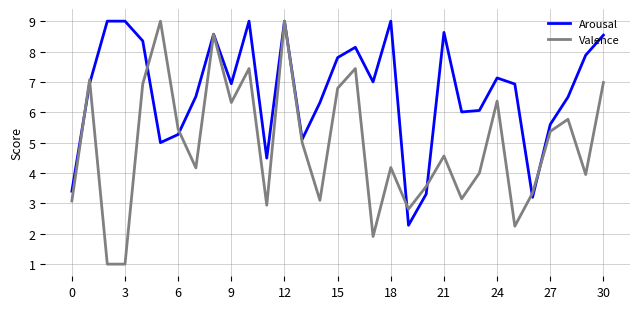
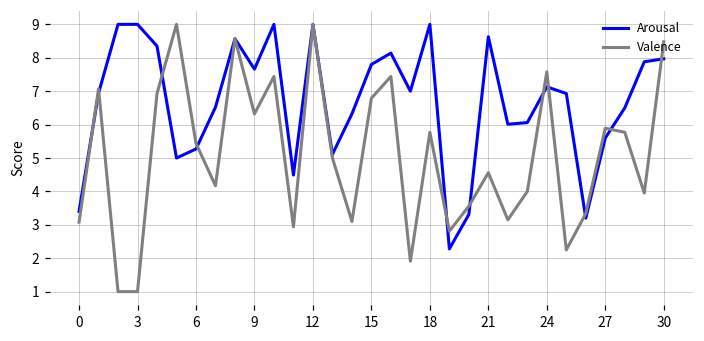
Arousal, 9: 6.9 -> 7.7
Valence, 18: 4.2 -> 5.8
Valence, 24: 6.4 -> 7.6
Valence, 27: 5.4 -> 5.9
Arousal, 30: 8.5 -> 8.0
Valence, 30: 7.0 -> 8.5
